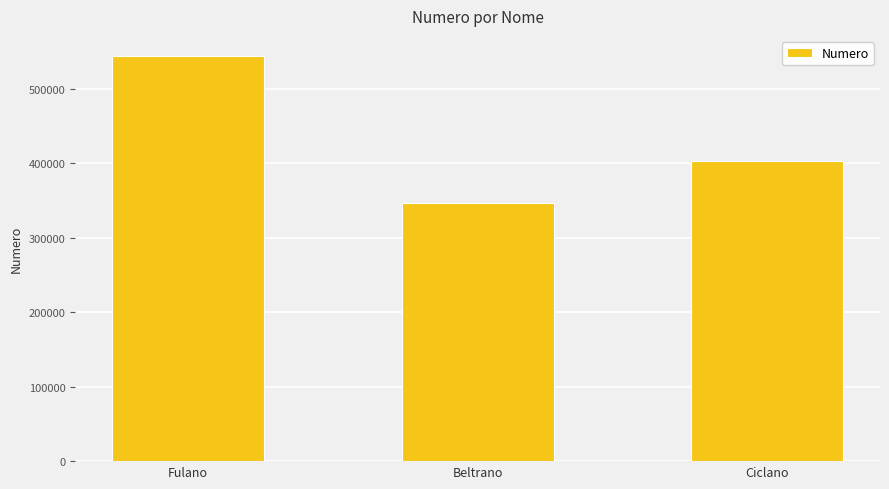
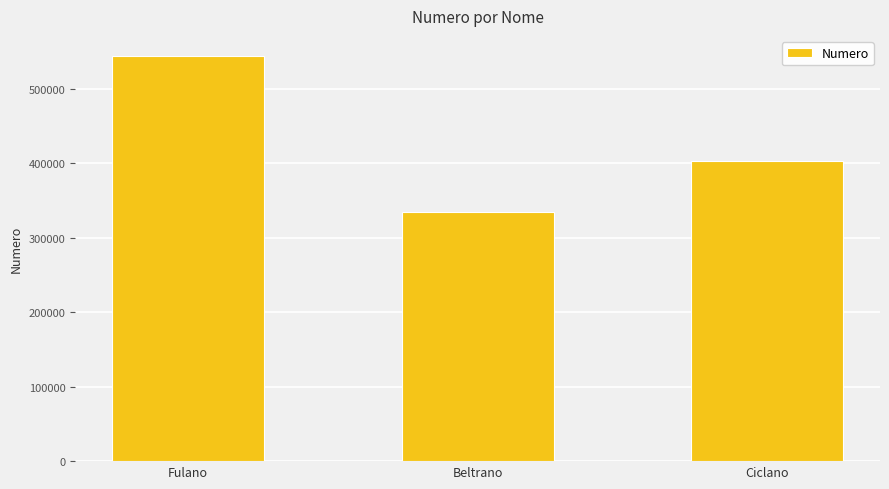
Beltrano: 350000 -> 330000
